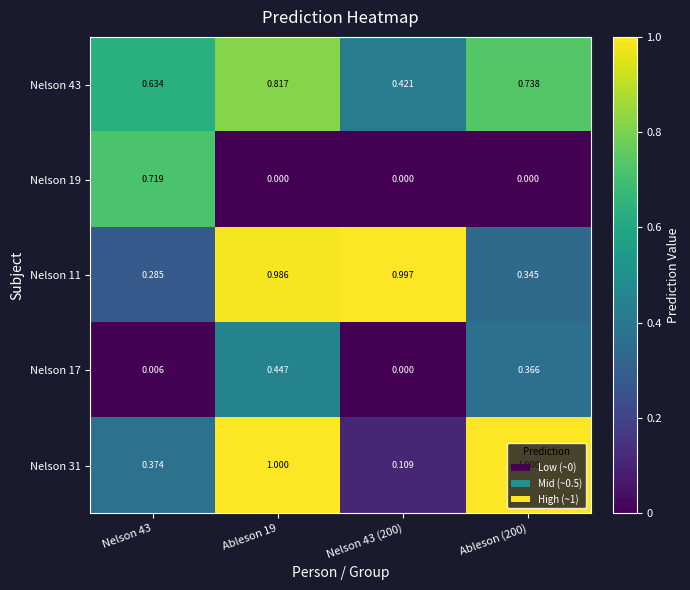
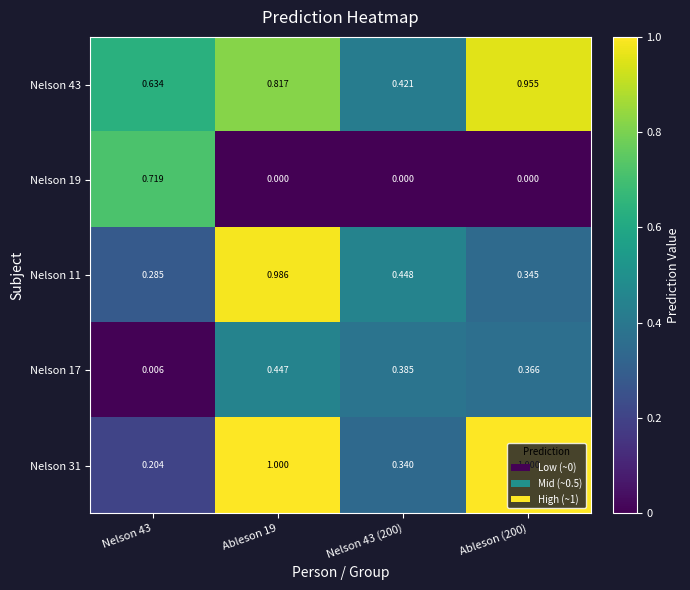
Nelson 43, Ableson (200): 0.738 -> 0.955
Nelson 11, Nelson 43 (200): 0.997 -> 0.448
Nelson 17, Nelson 43 (200): 0.000 -> 0.385
Nelson 31, Nelson 43: 0.374 -> 0.204
Nelson 31, Nelson 43 (200): 0.109 -> 0.340
